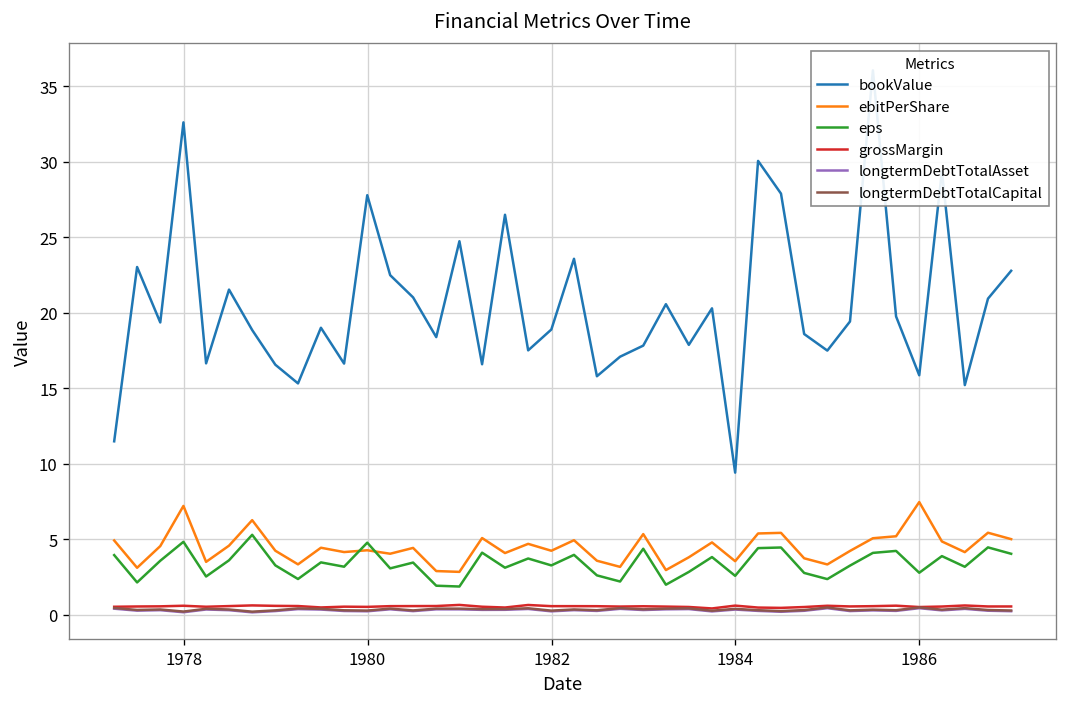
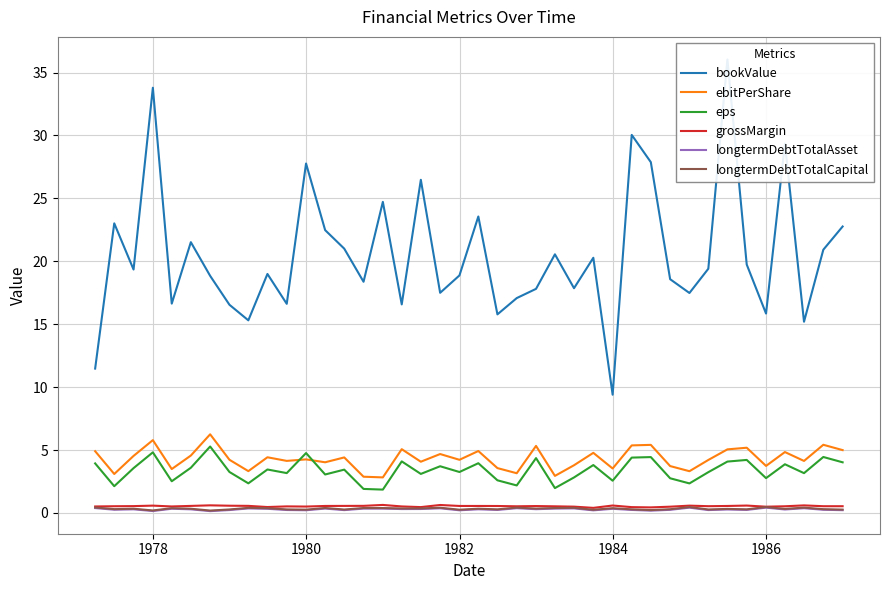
bookValue, 1978: 32.6 -> 33.8
ebitPerShare, 1978: 7.2 -> 5.8
ebitPerShare, 1986: 7.4 -> 3.7
